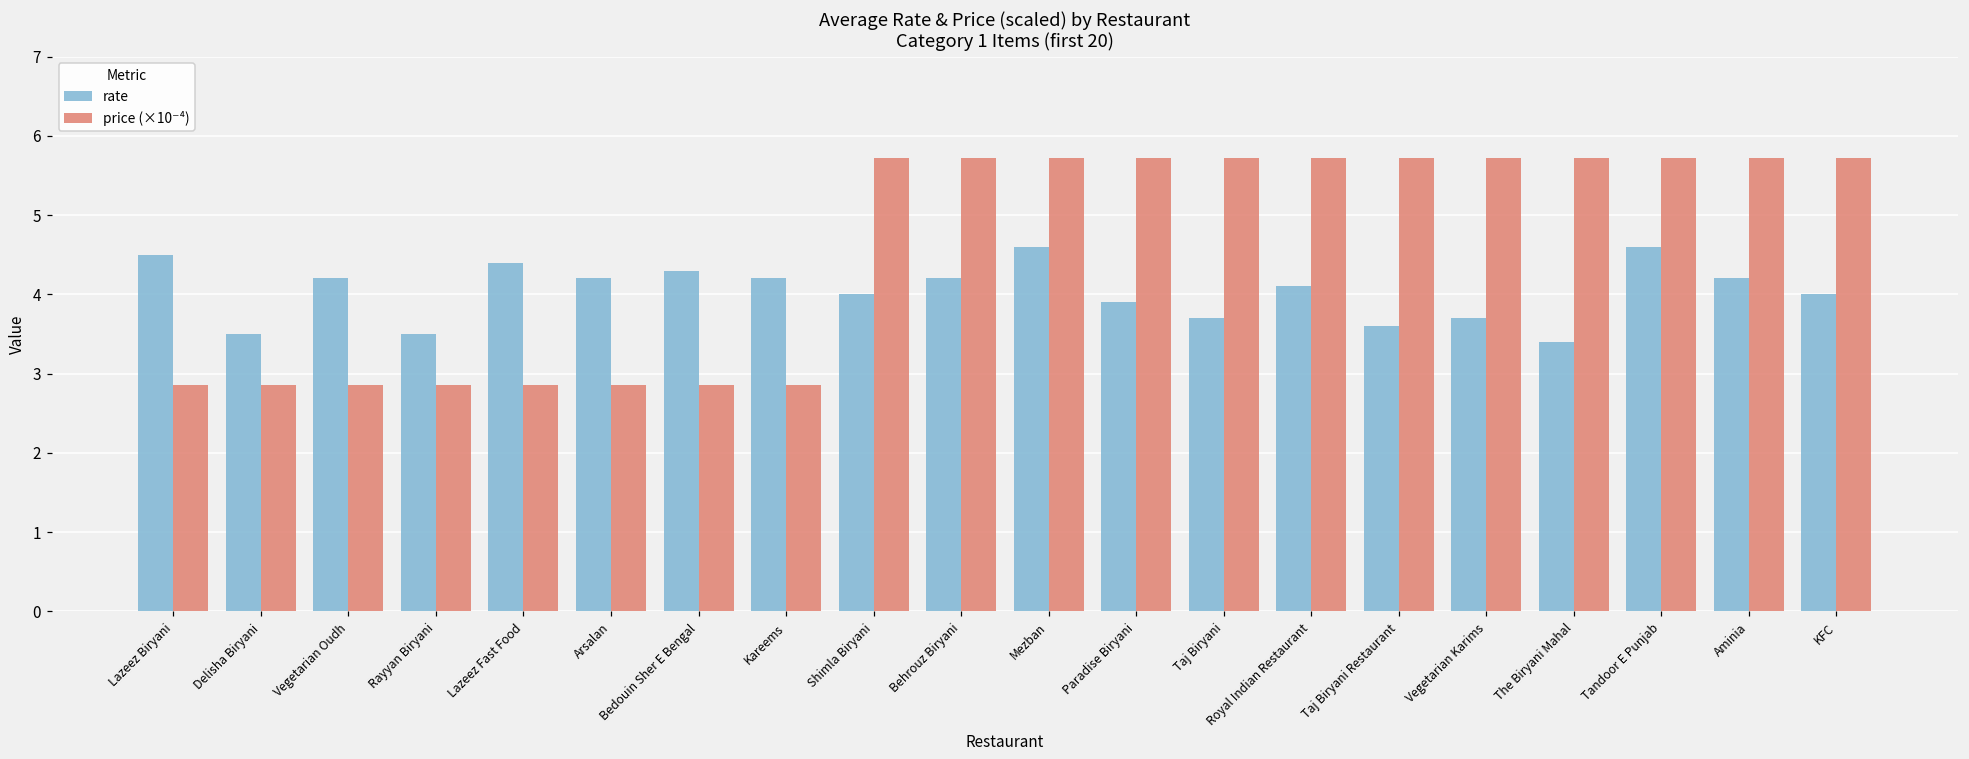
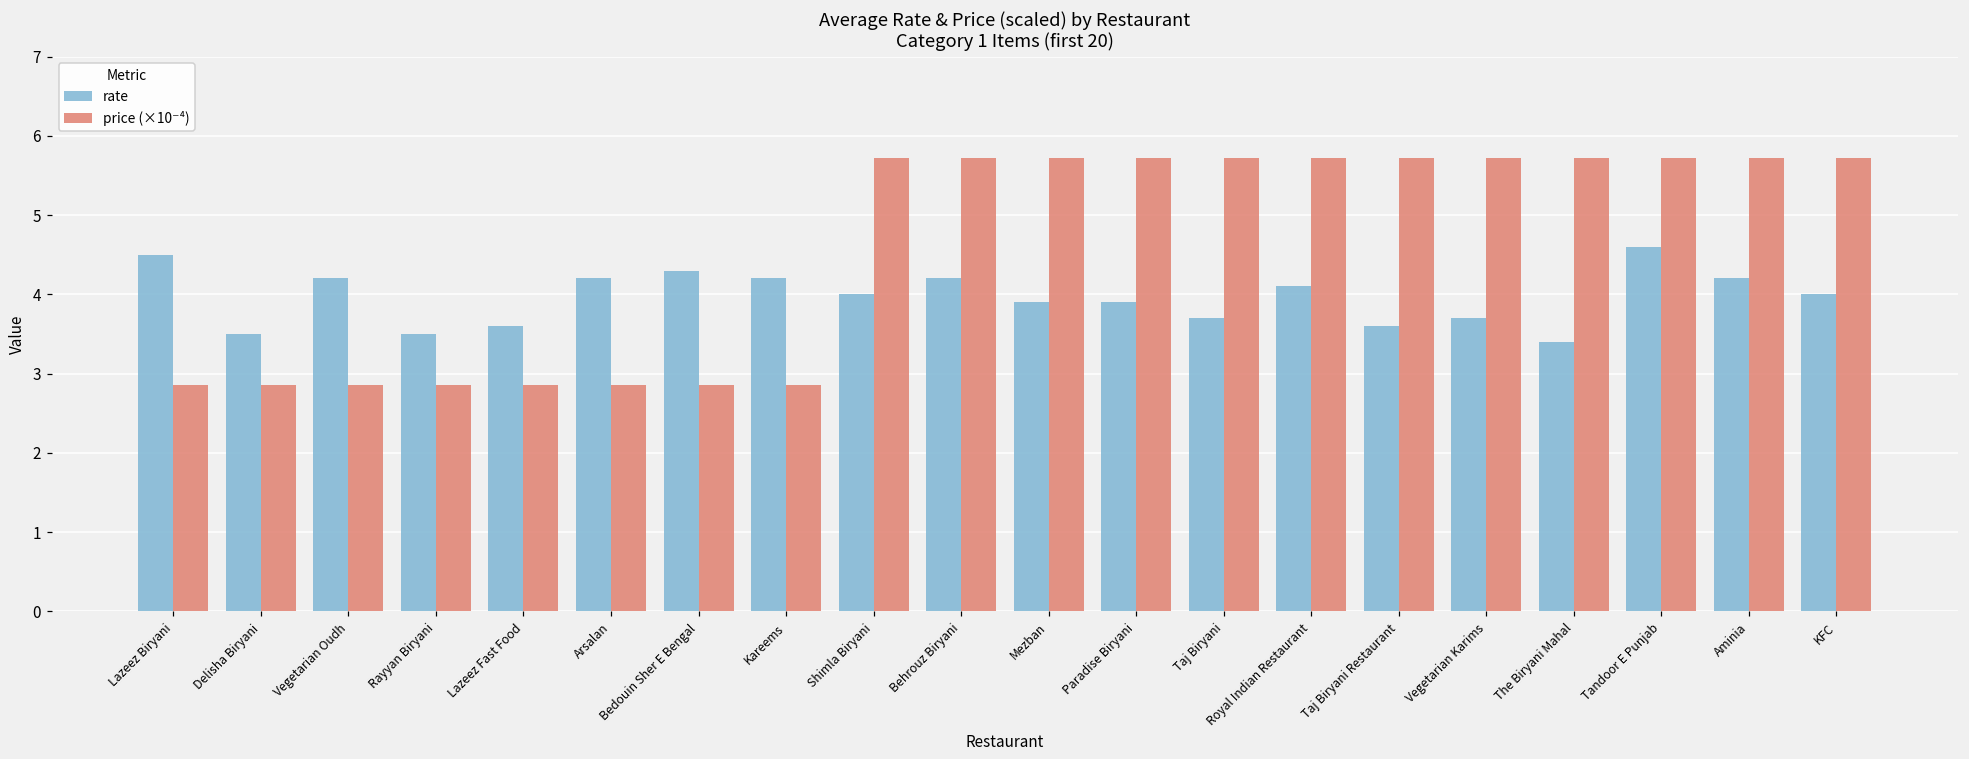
rate, Lazeez Fast Food: 4.4 -> 3.6
rate, Mezban: 4.6 -> 3.9
